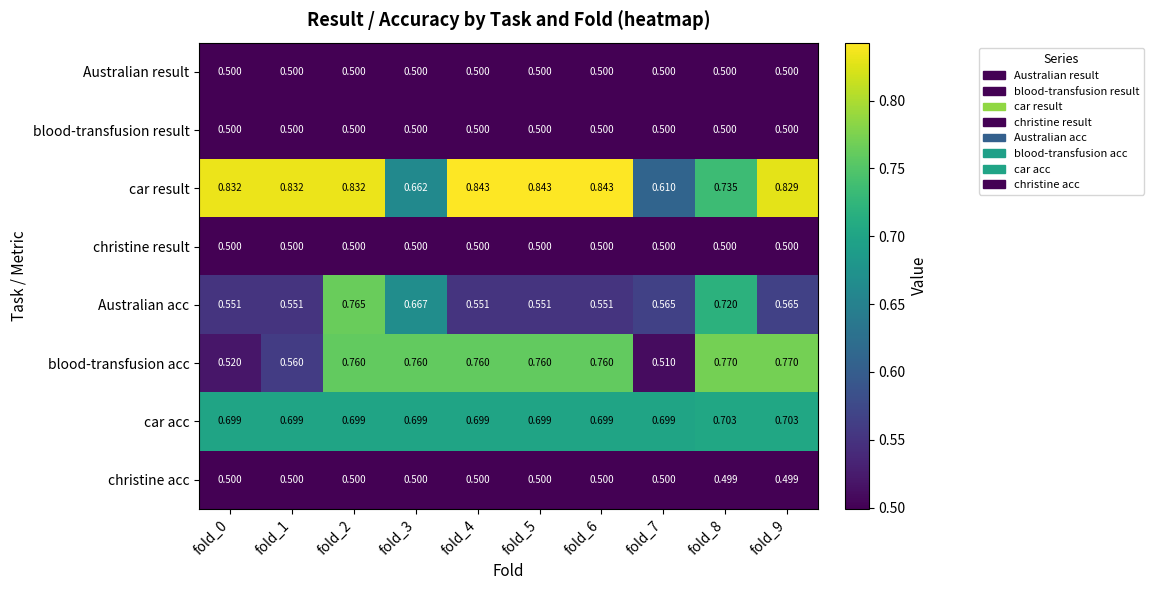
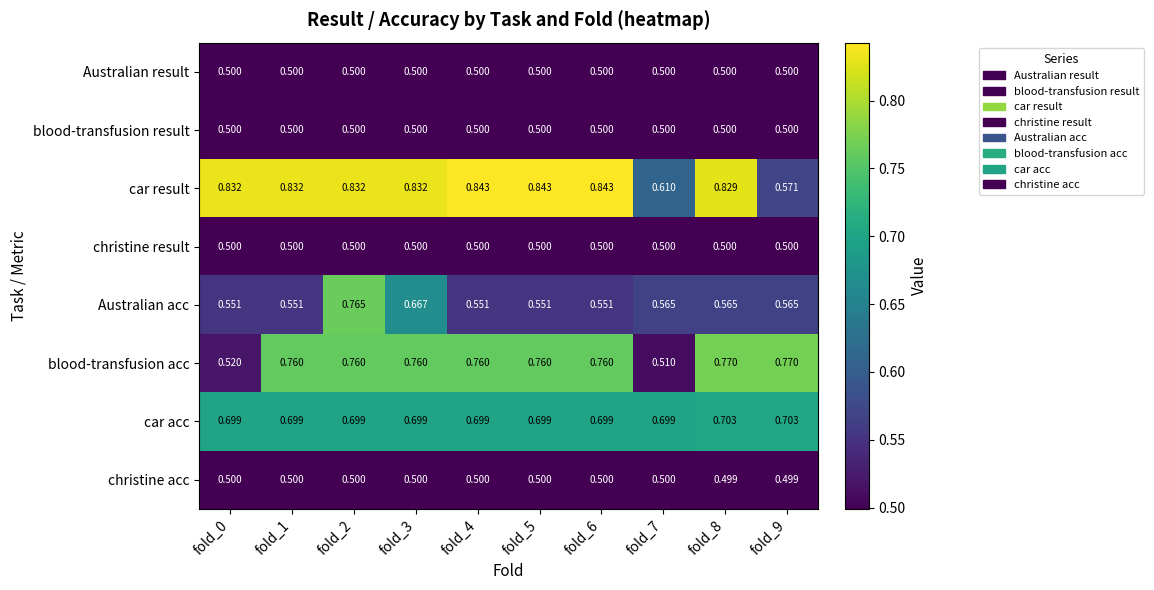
car result, fold_3: 0.662 -> 0.832
car result, fold_8: 0.735 -> 0.829
car result, fold_9: 0.829 -> 0.571
Australian acc, fold_8: 0.720 -> 0.565
blood-transfusion acc, fold_1: 0.560 -> 0.760
